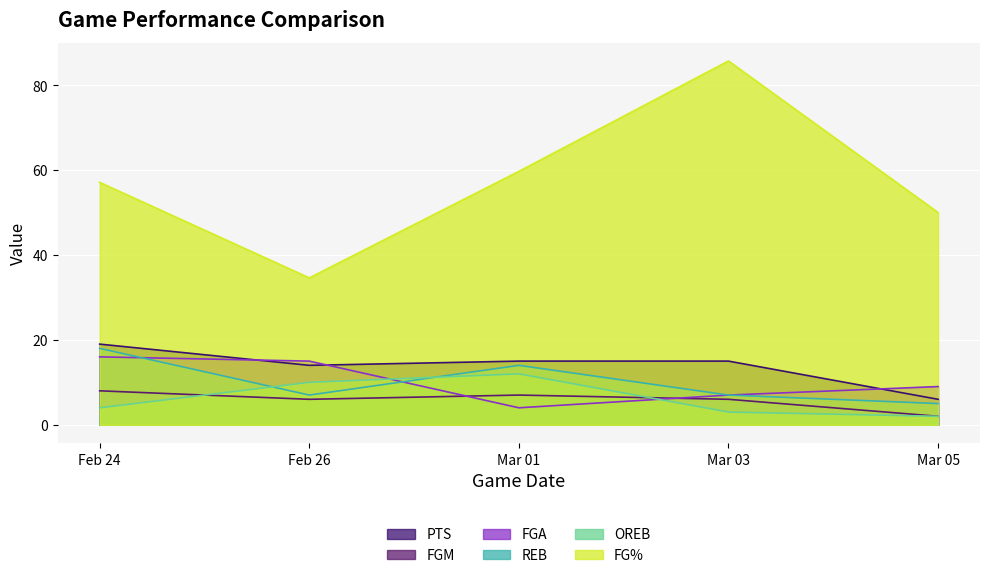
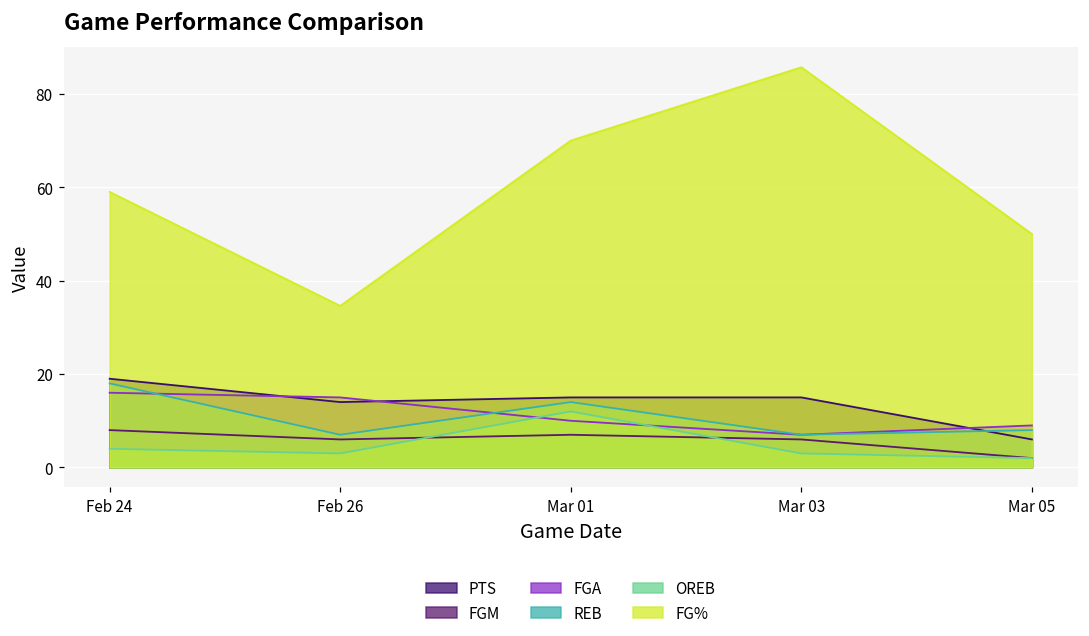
FG%, Feb 24: 57 -> 59
OREB, Feb 26: 10 -> 3
FGA, Mar 01: 4 -> 10
FG%, Mar 01: 60 -> 70
REB, Mar 05: 5 -> 8
